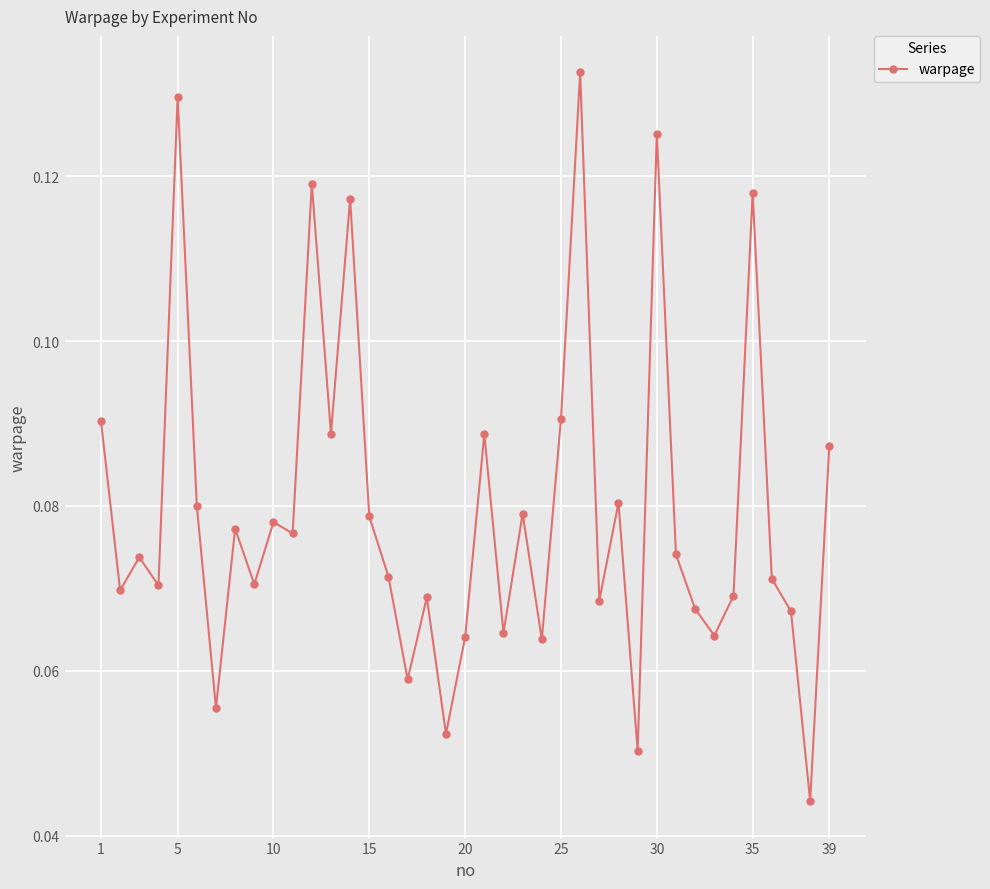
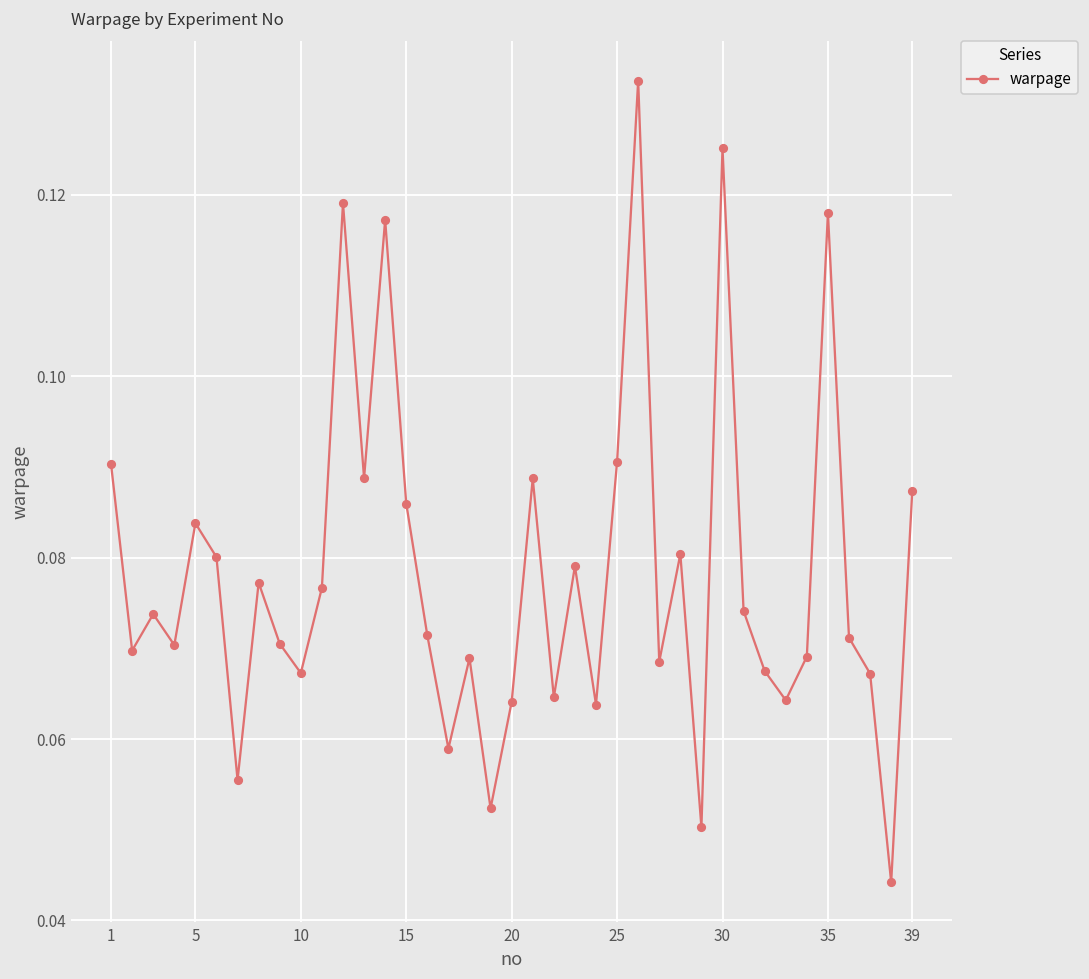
5: 0.130 -> 0.084
10: 0.078 -> 0.067
15: 0.079 -> 0.086
